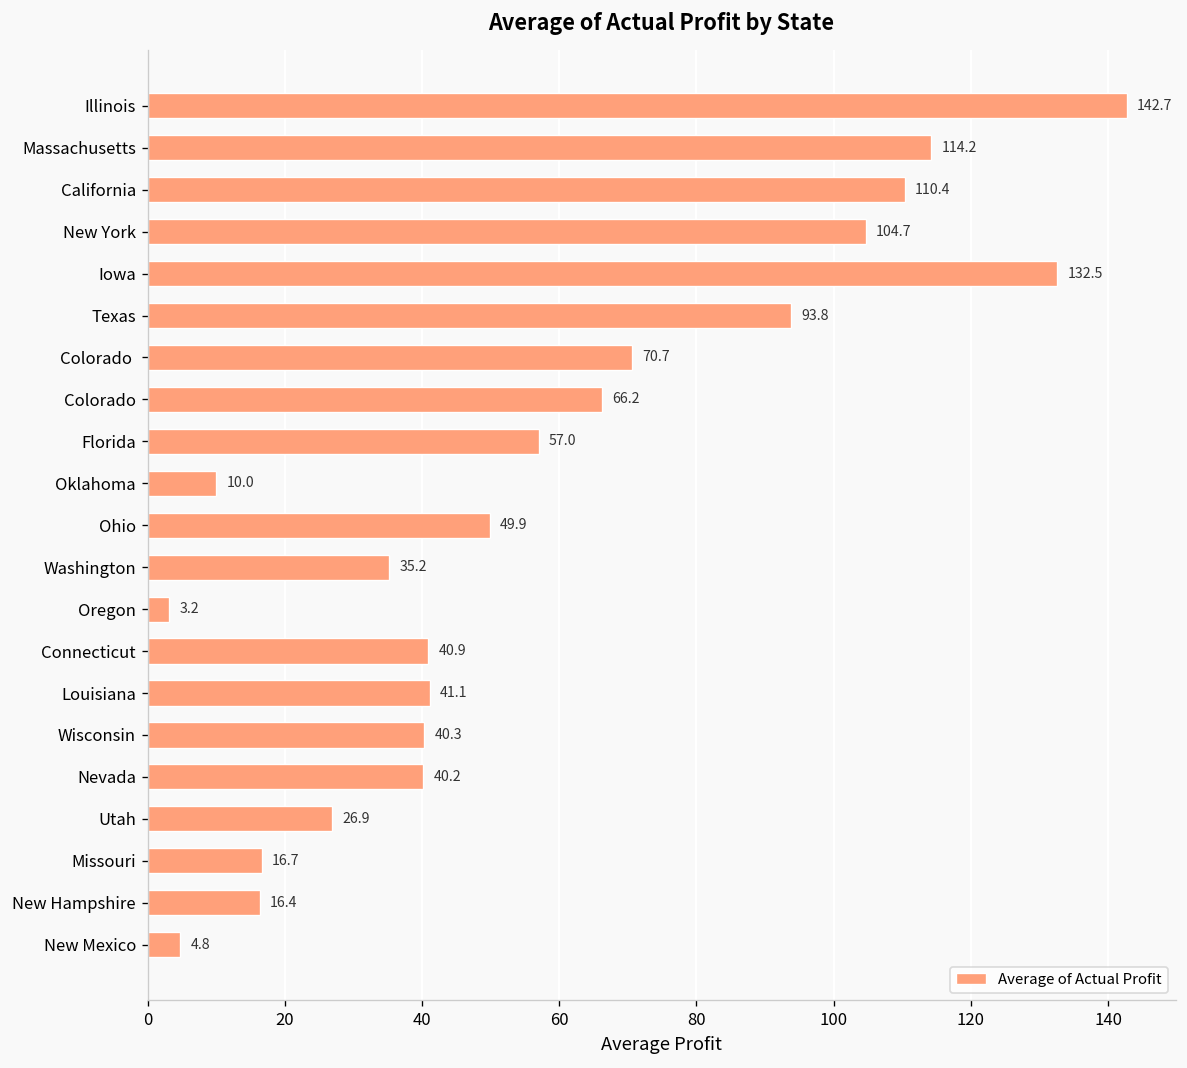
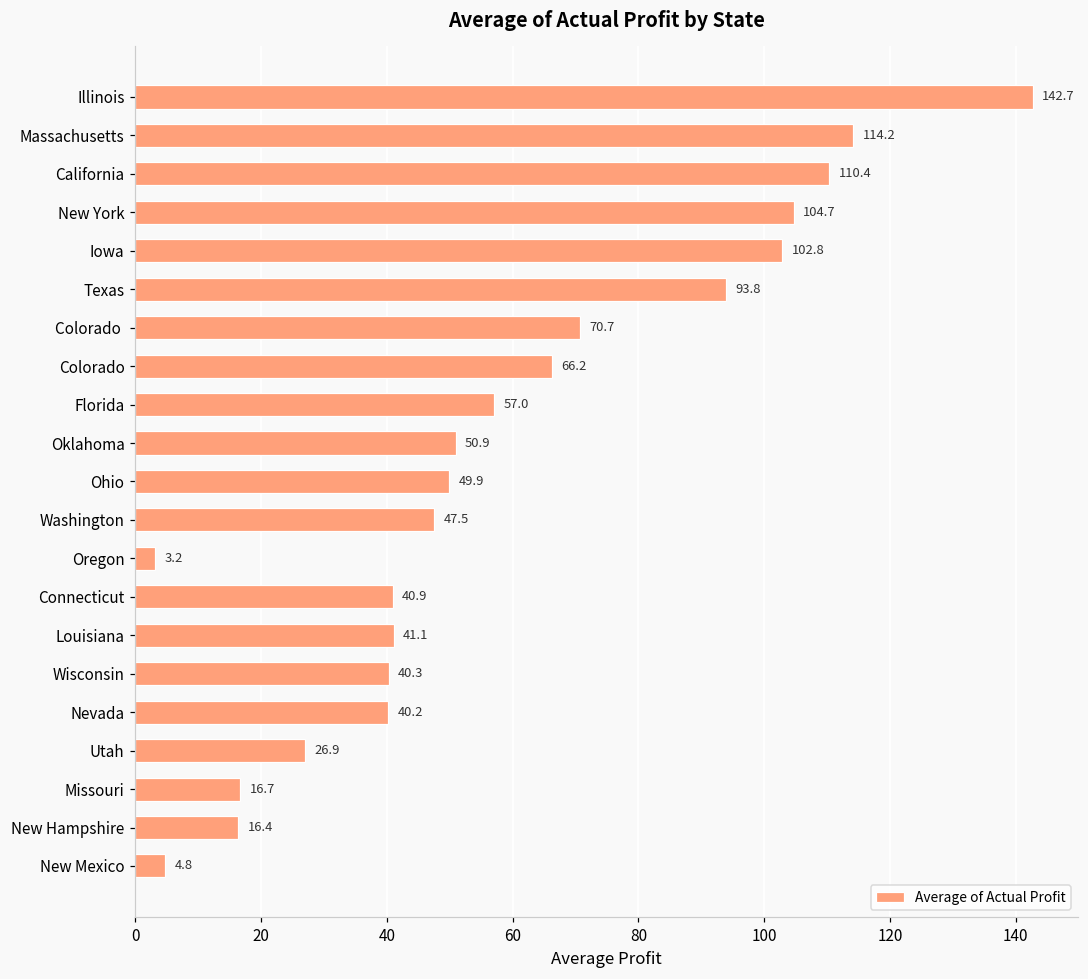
Iowa: 132.5 -> 102.8
Oklahoma: 10.0 -> 50.9
Washington: 35.2 -> 47.5
